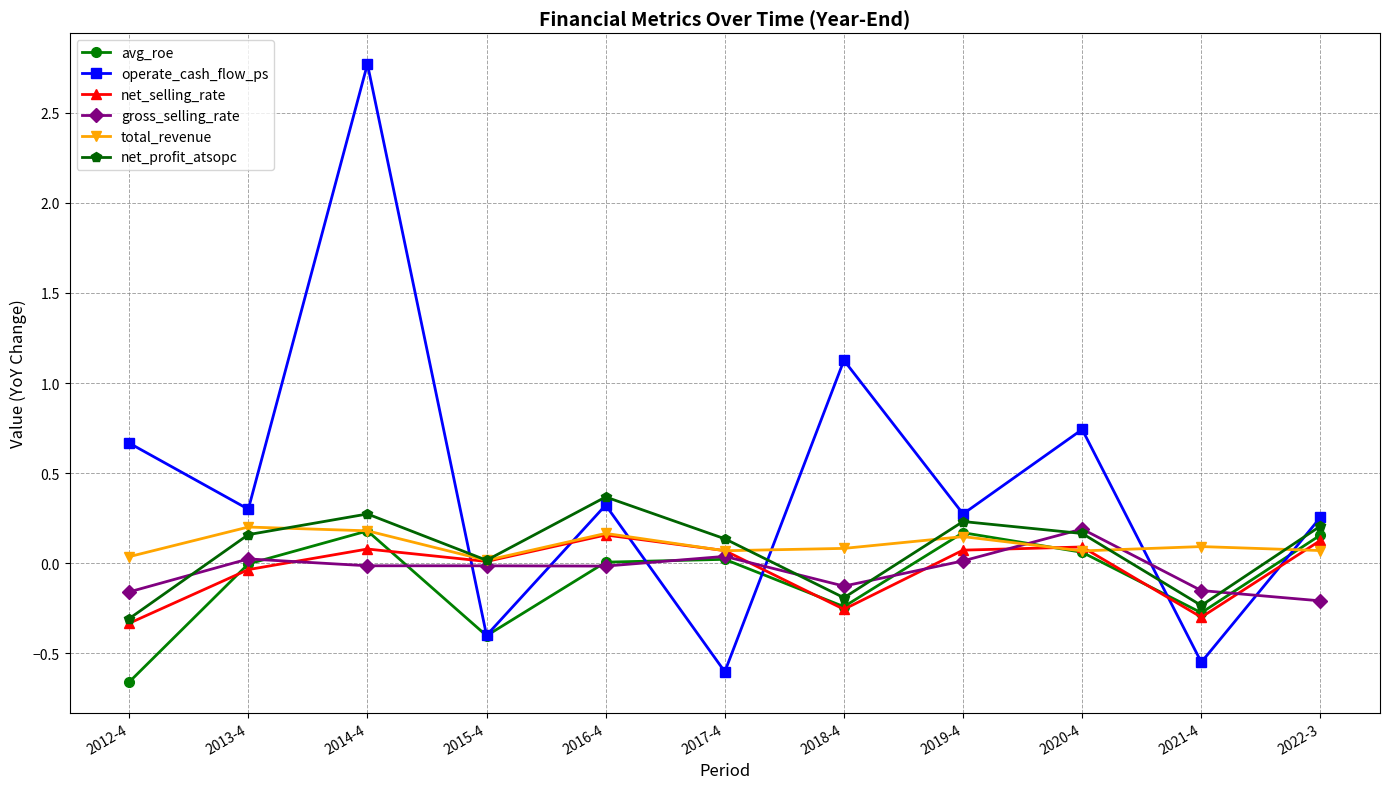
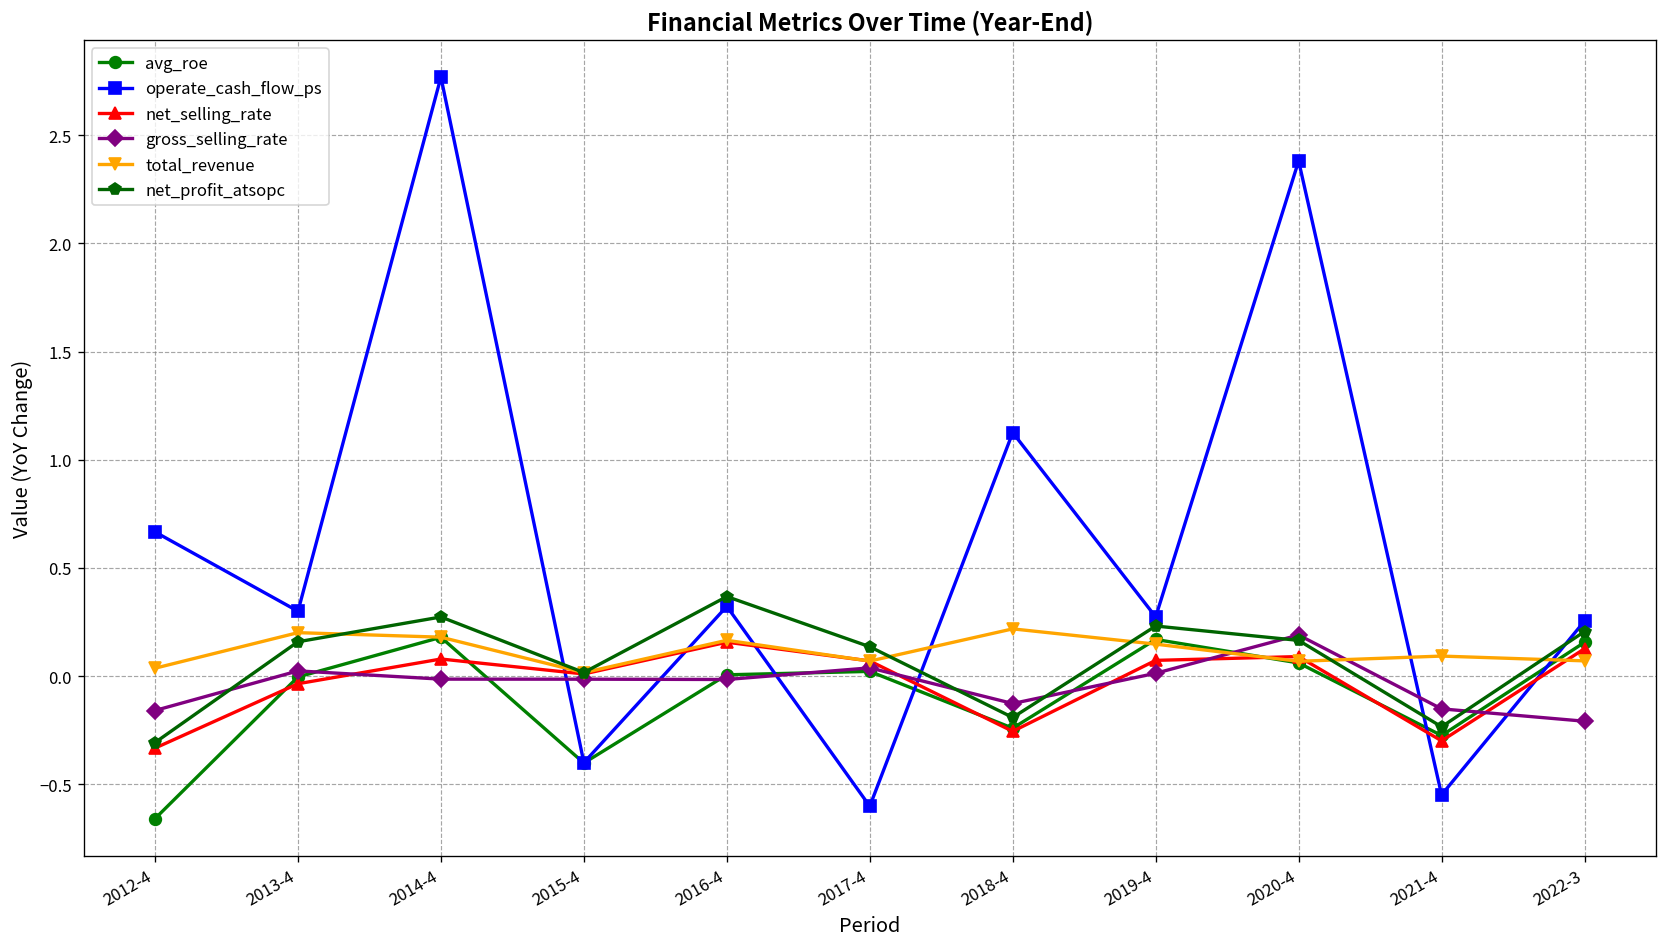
total_revenue, 2018-4: 0.08 -> 0.22
operate_cash_flow_ps, 2020-4: 0.74 -> 2.38
